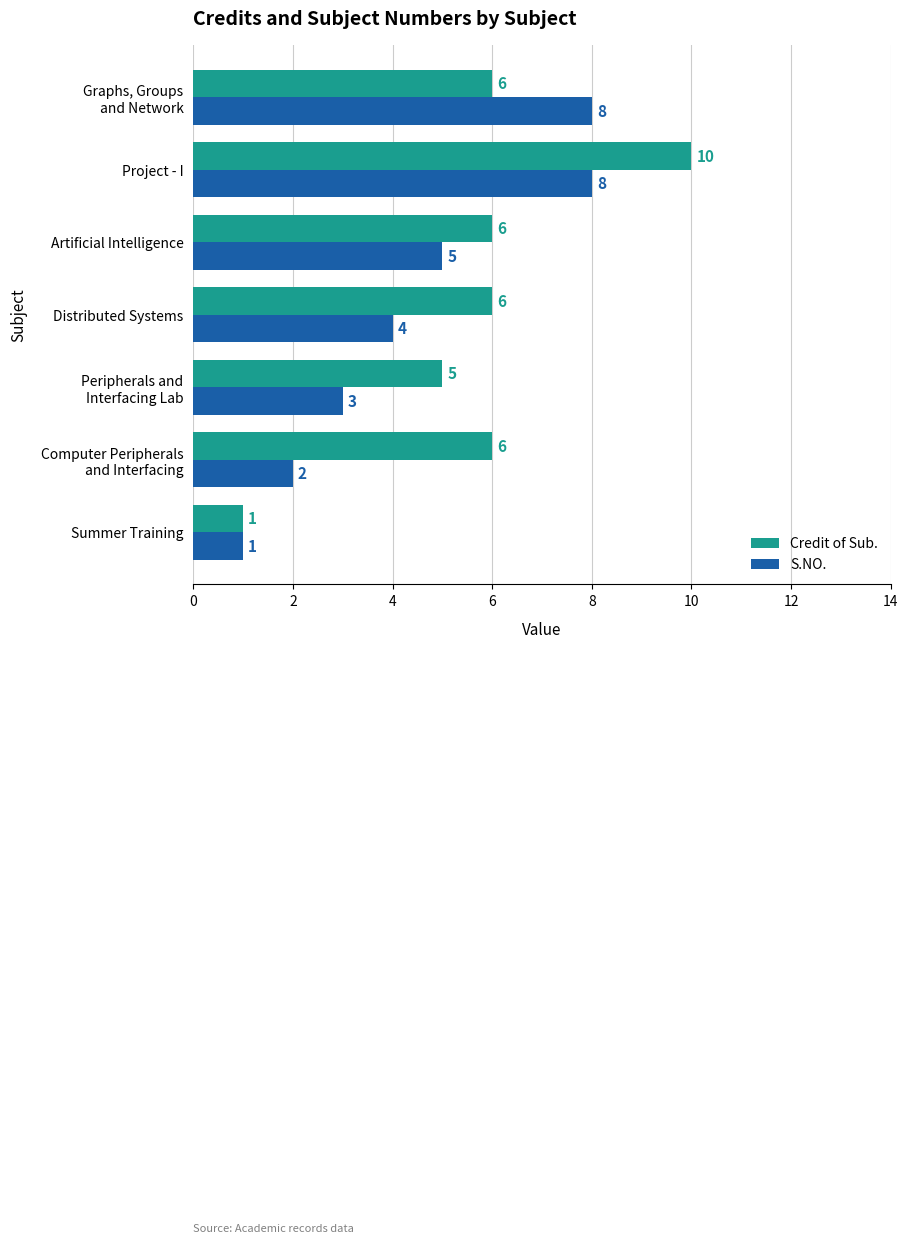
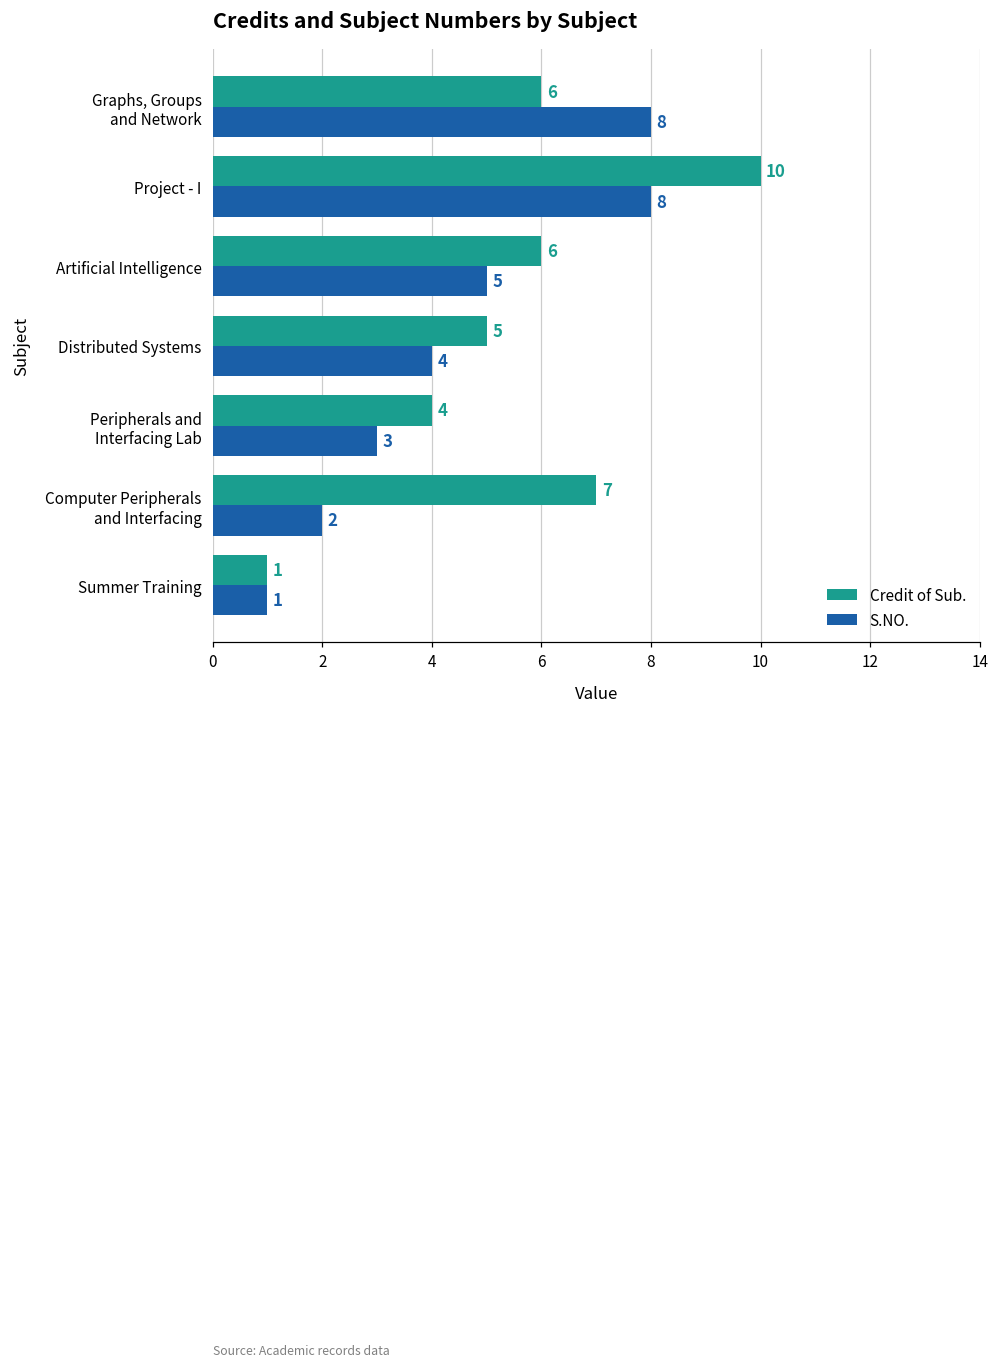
Credit of Sub., Distributed Systems: 6 -> 5
Credit of Sub., Peripherals and Interfacing Lab: 5 -> 4
Credit of Sub., Computer Peripherals and Interfacing: 6 -> 7
